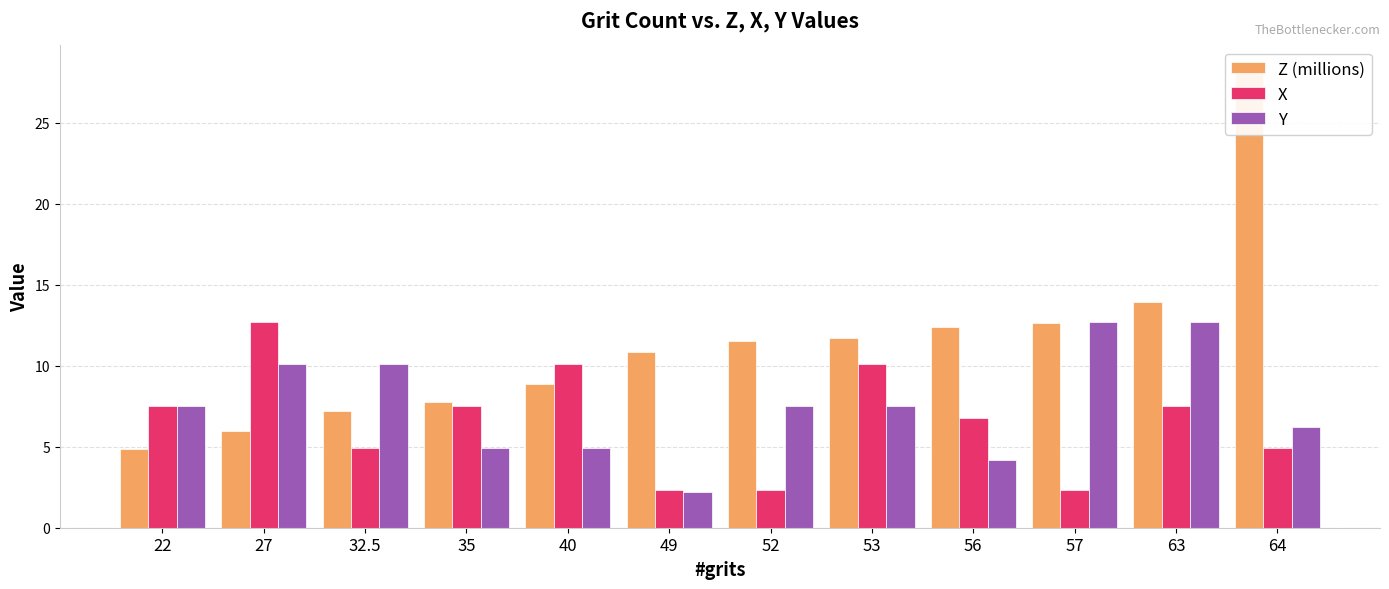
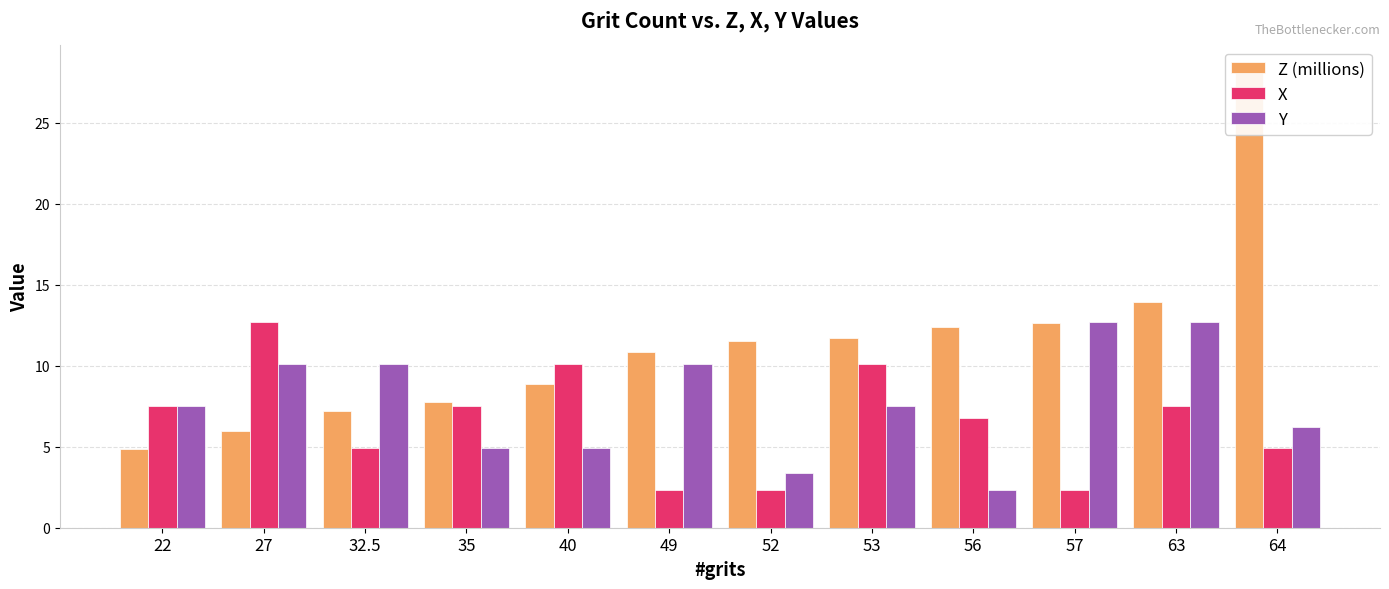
Y, 49: 2.2 -> 10.1
Y, 52: 7.5 -> 3.4
Y, 56: 4.2 -> 2.3
